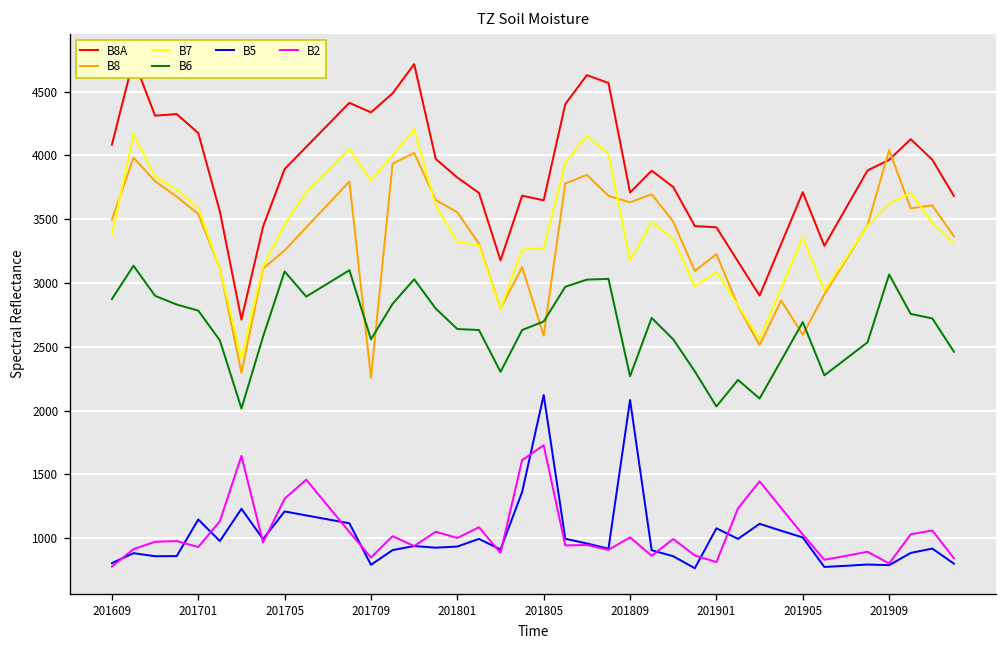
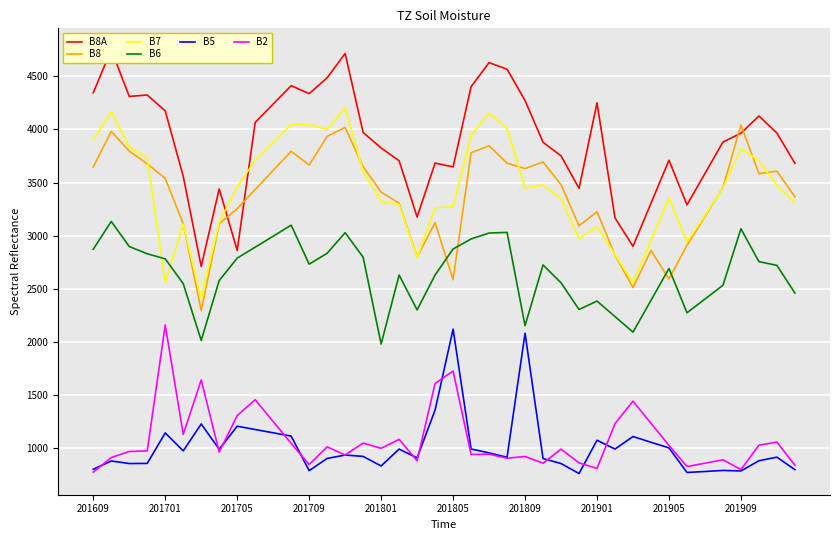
B8A, 201609: 4080 -> 4350
B8, 201609: 3500 -> 3650
B7, 201609: 3380 -> 3900
B7, 201701: 3590 -> 2560
B2, 201701: 930 -> 2160
B8A, 201705: 3890 -> 2860
B6, 201705: 3090 -> 2790
B8, 201709: 2260 -> 3670
B7, 201709: 3800 -> 4050
B6, 201709: 2560 -> 2730
B8, 201801: 3550 -> 3410
B6, 201801: 2640 -> 1980
B5, 201801: 930 -> 840
B6, 201805: 2700 -> 2880
B8A, 201809: 3710 -> 4270
B7, 201809: 3180 -> 3450
B6, 201809: 2270 -> 2160
B2, 201809: 1010 -> 920
B8A, 201901: 3440 -> 4250
B6, 201901: 2030 -> 2390
B7, 201909: 3620 -> 3820
